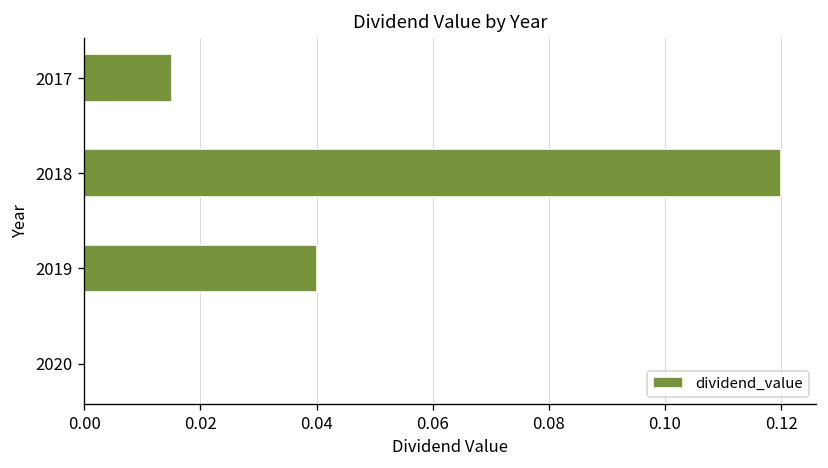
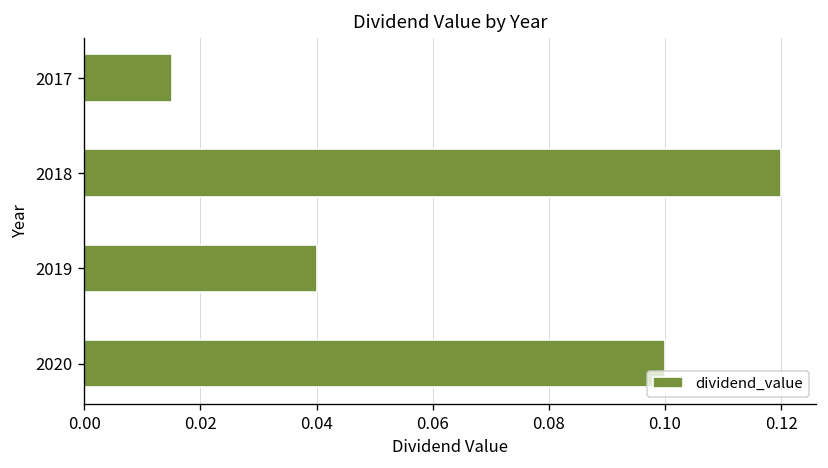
2020: 0.0 -> 0.1
